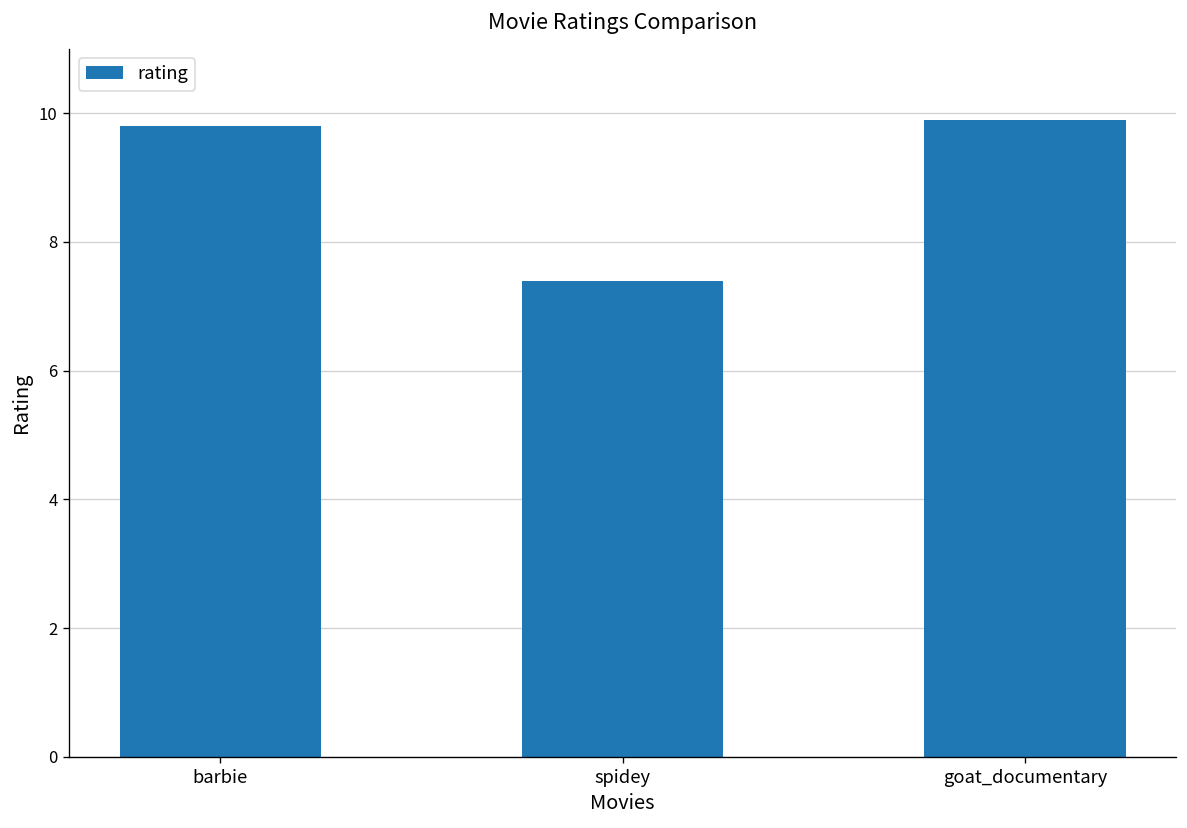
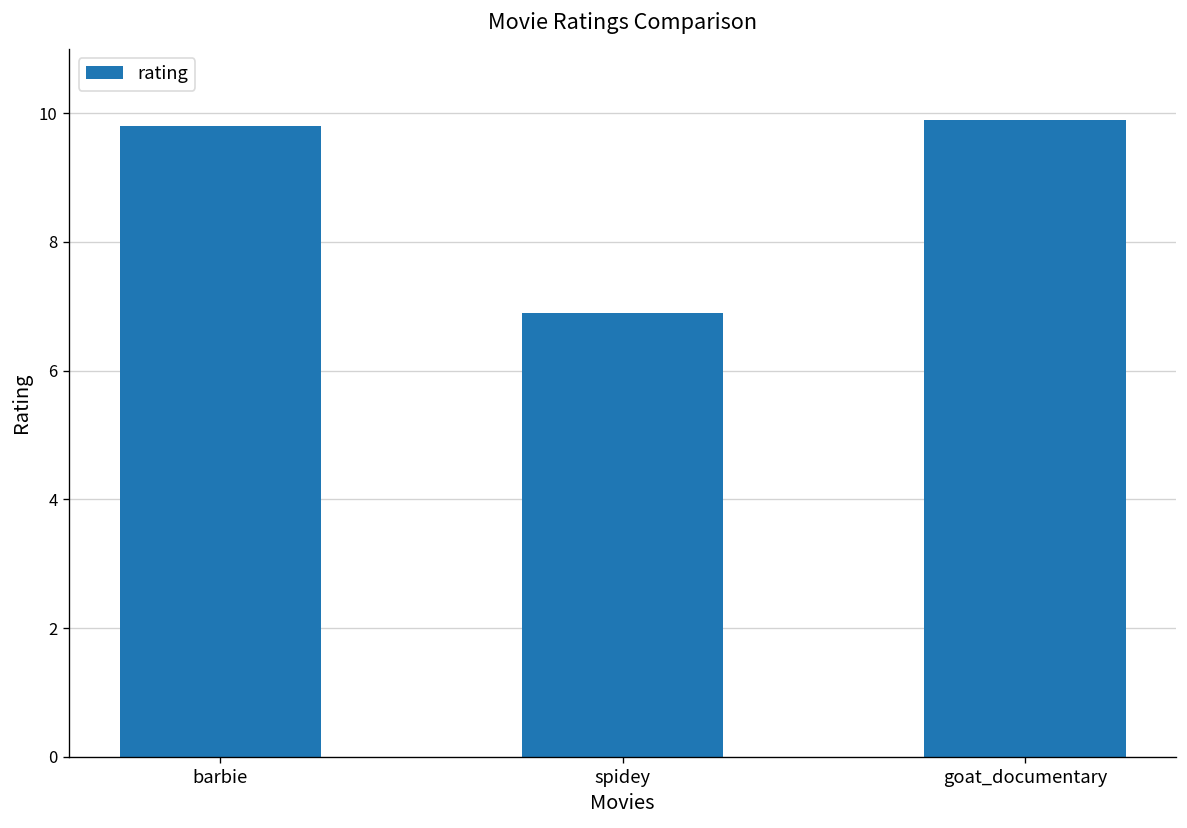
spidey: 7.4 -> 6.9
